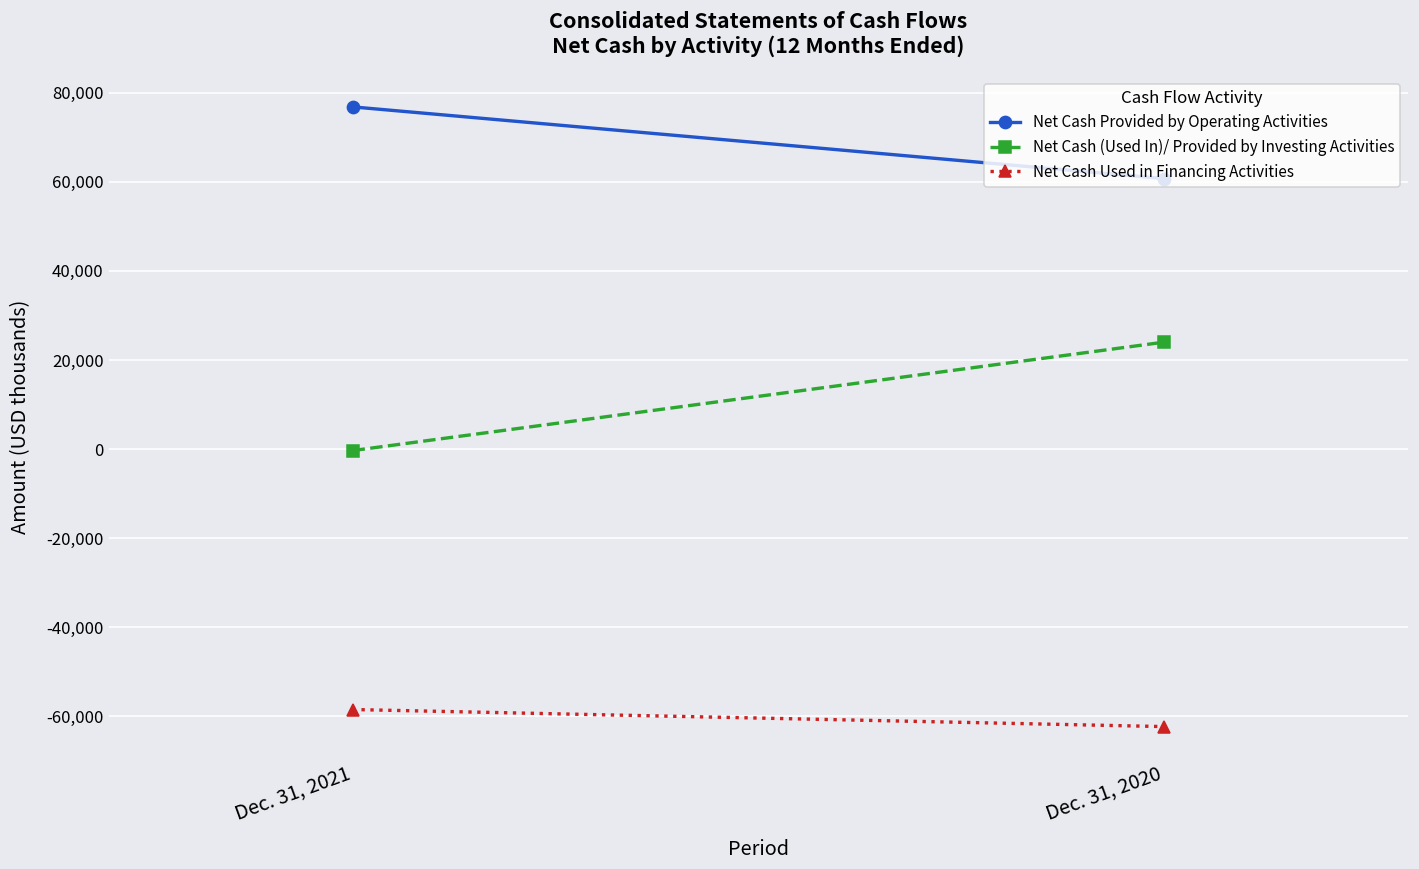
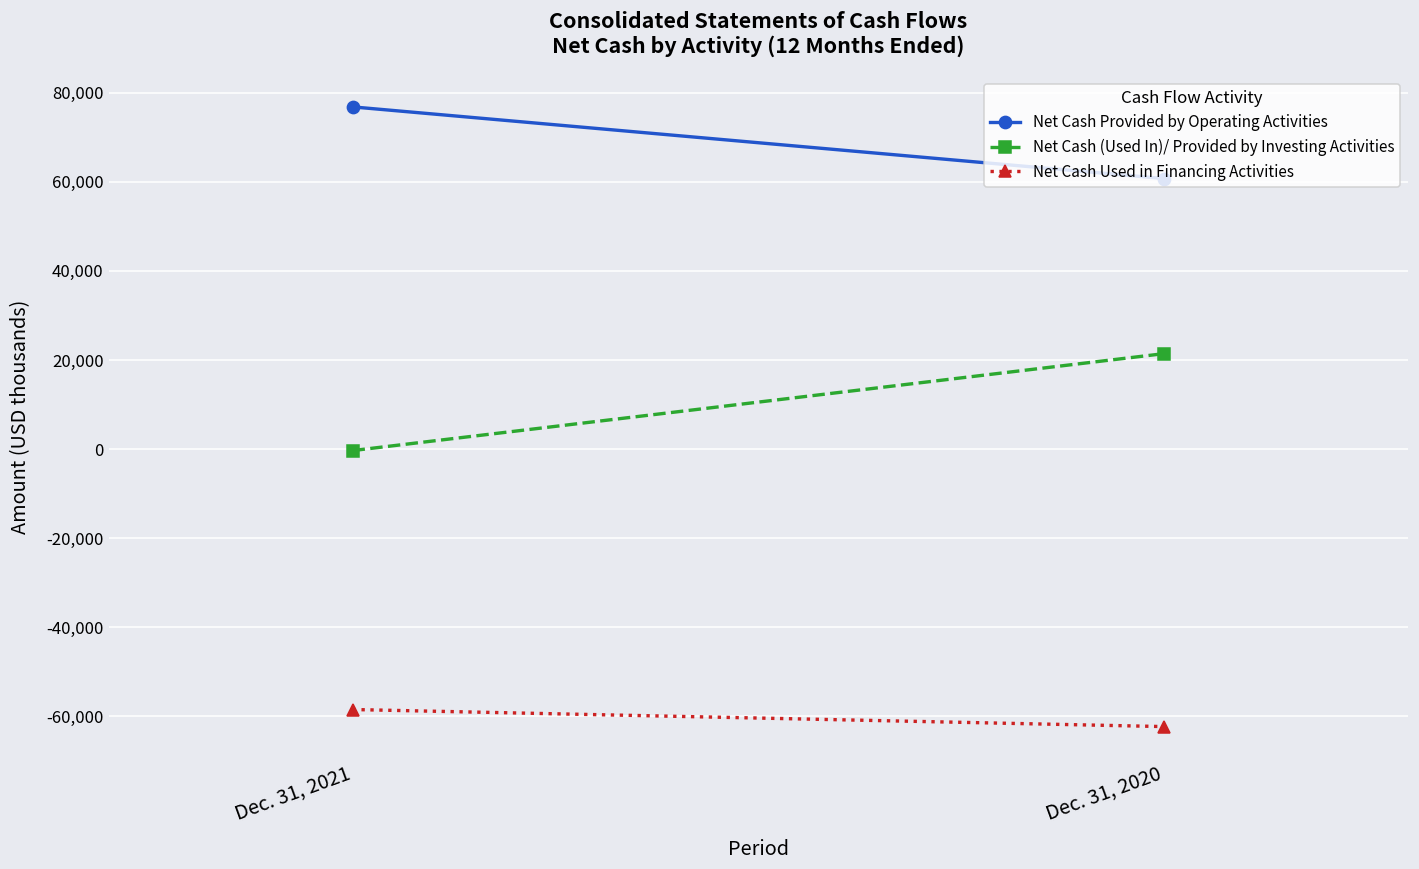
Net Cash (Used In)/ Provided by Investing Activities, Dec. 31, 2020: 24,000 -> 21,000
